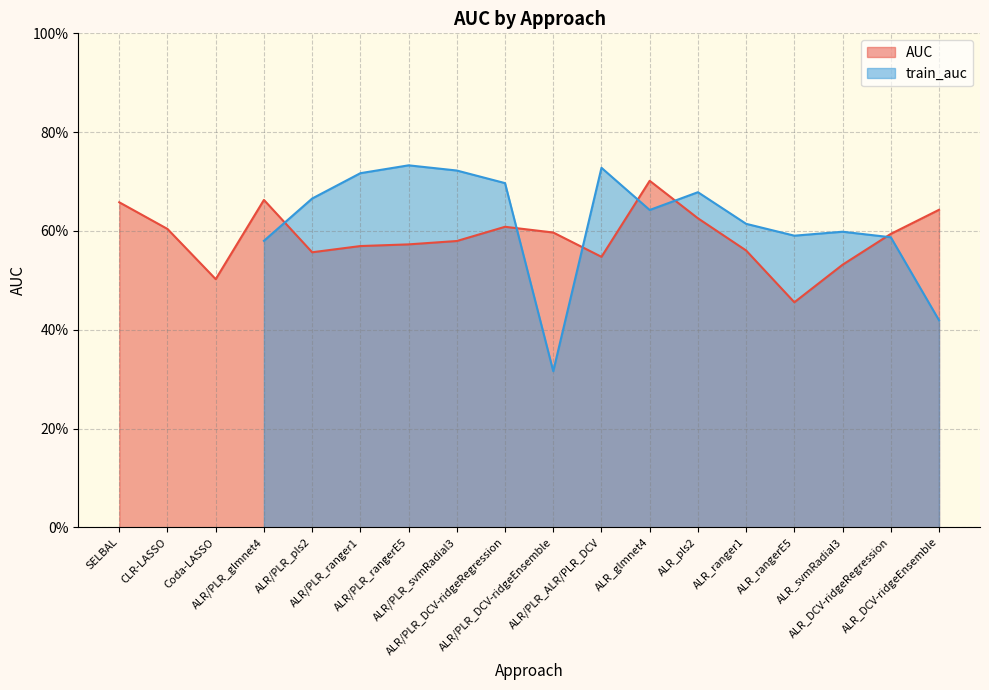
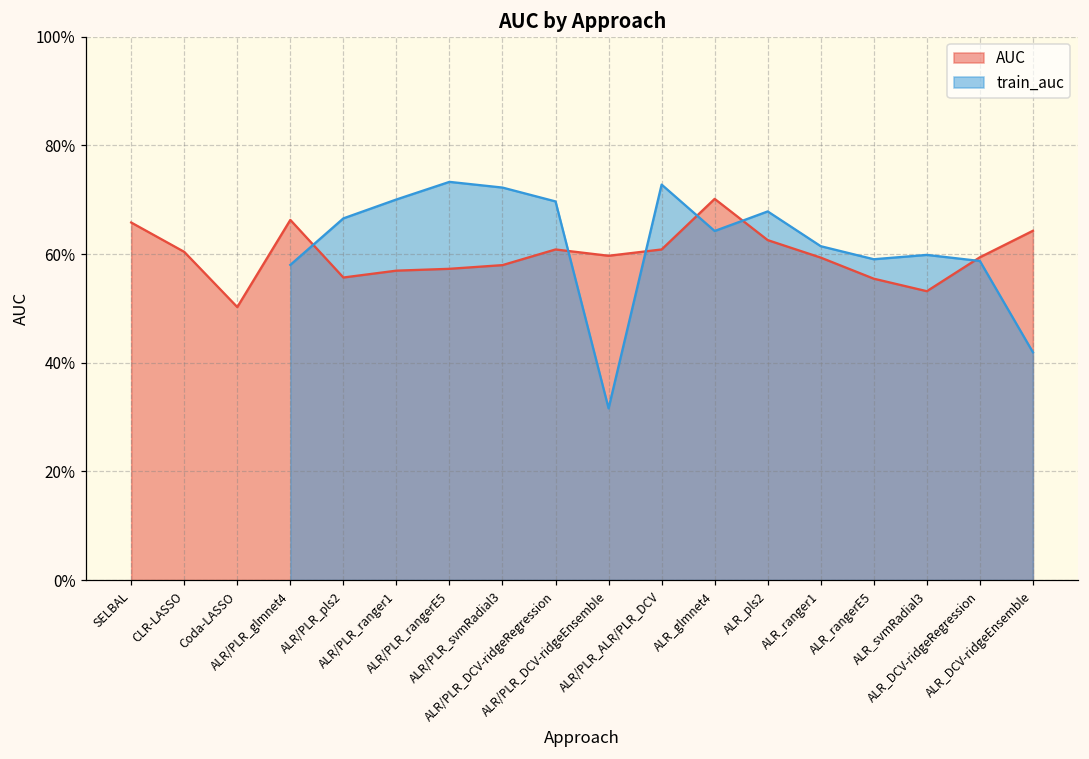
train_auc, ALR/PLR_ranger1: 72% -> 70%
AUC, ALR/PLR_ALR/PLR_DCV: 55% -> 61%
AUC, ALR_ranger1: 56% -> 59%
AUC, ALR_rangerE5: 46% -> 55%
